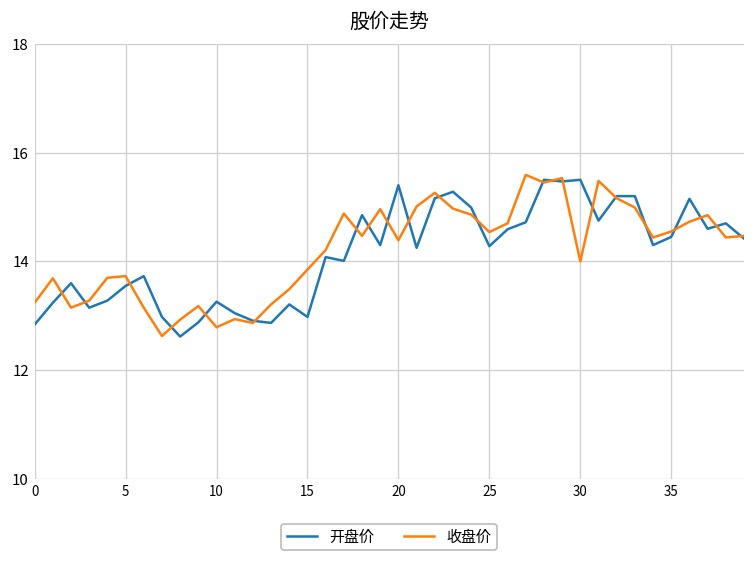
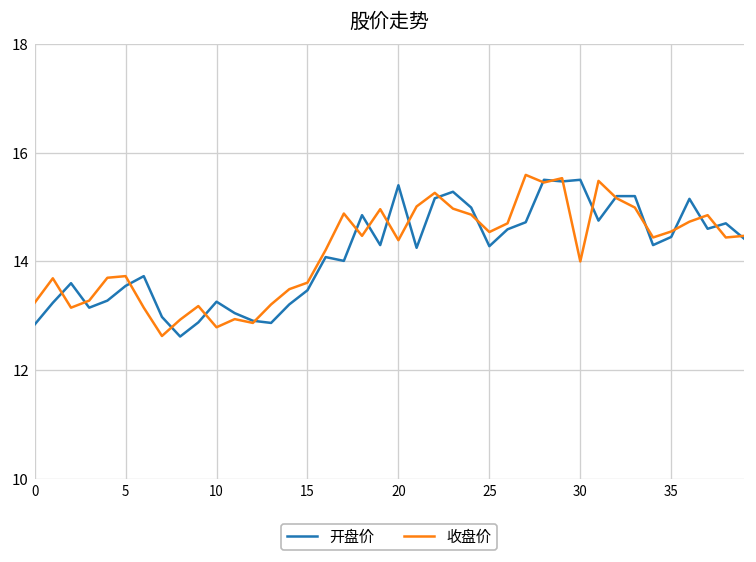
开盘价, 15: 13.0 -> 13.5
收盘价, 15: 13.9 -> 13.6
